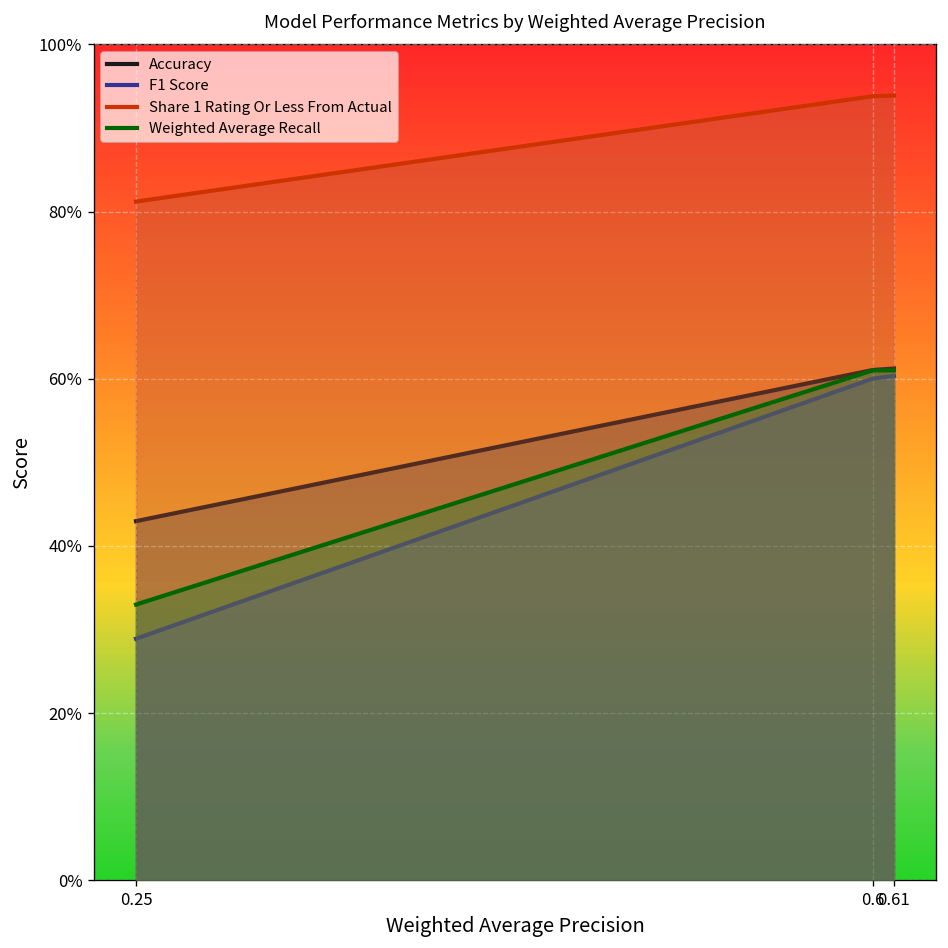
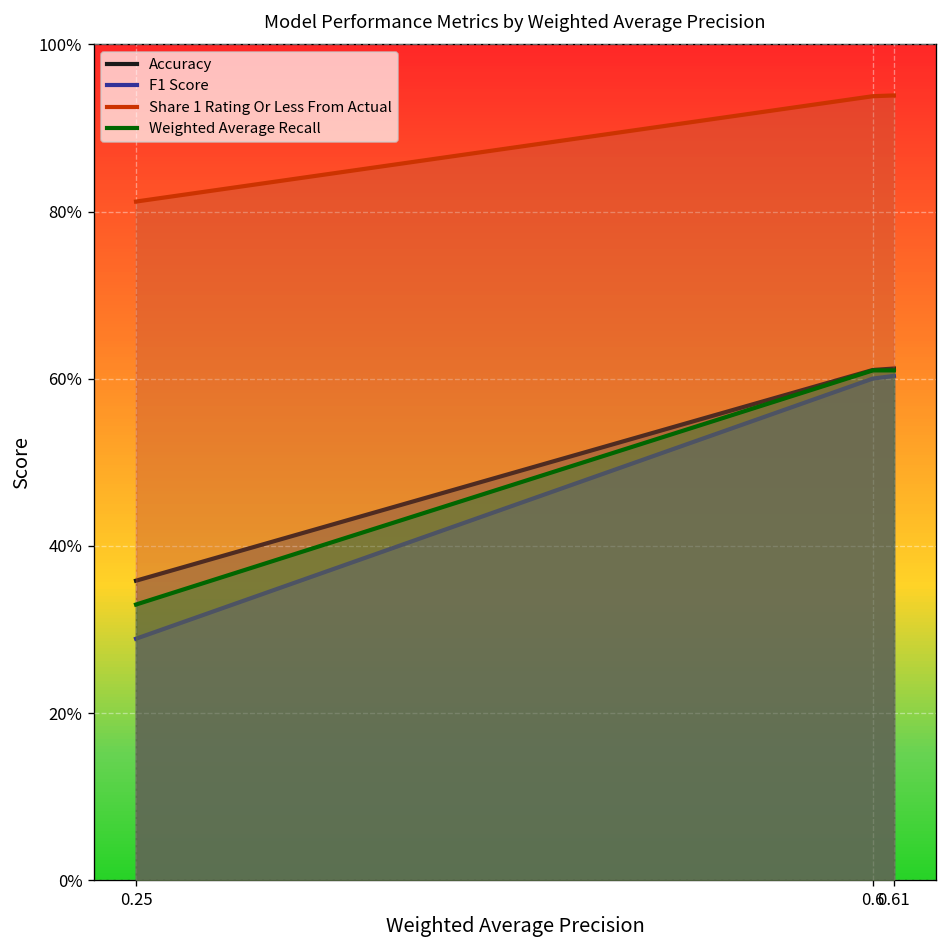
Accuracy, 0.25: 43% -> 36%
